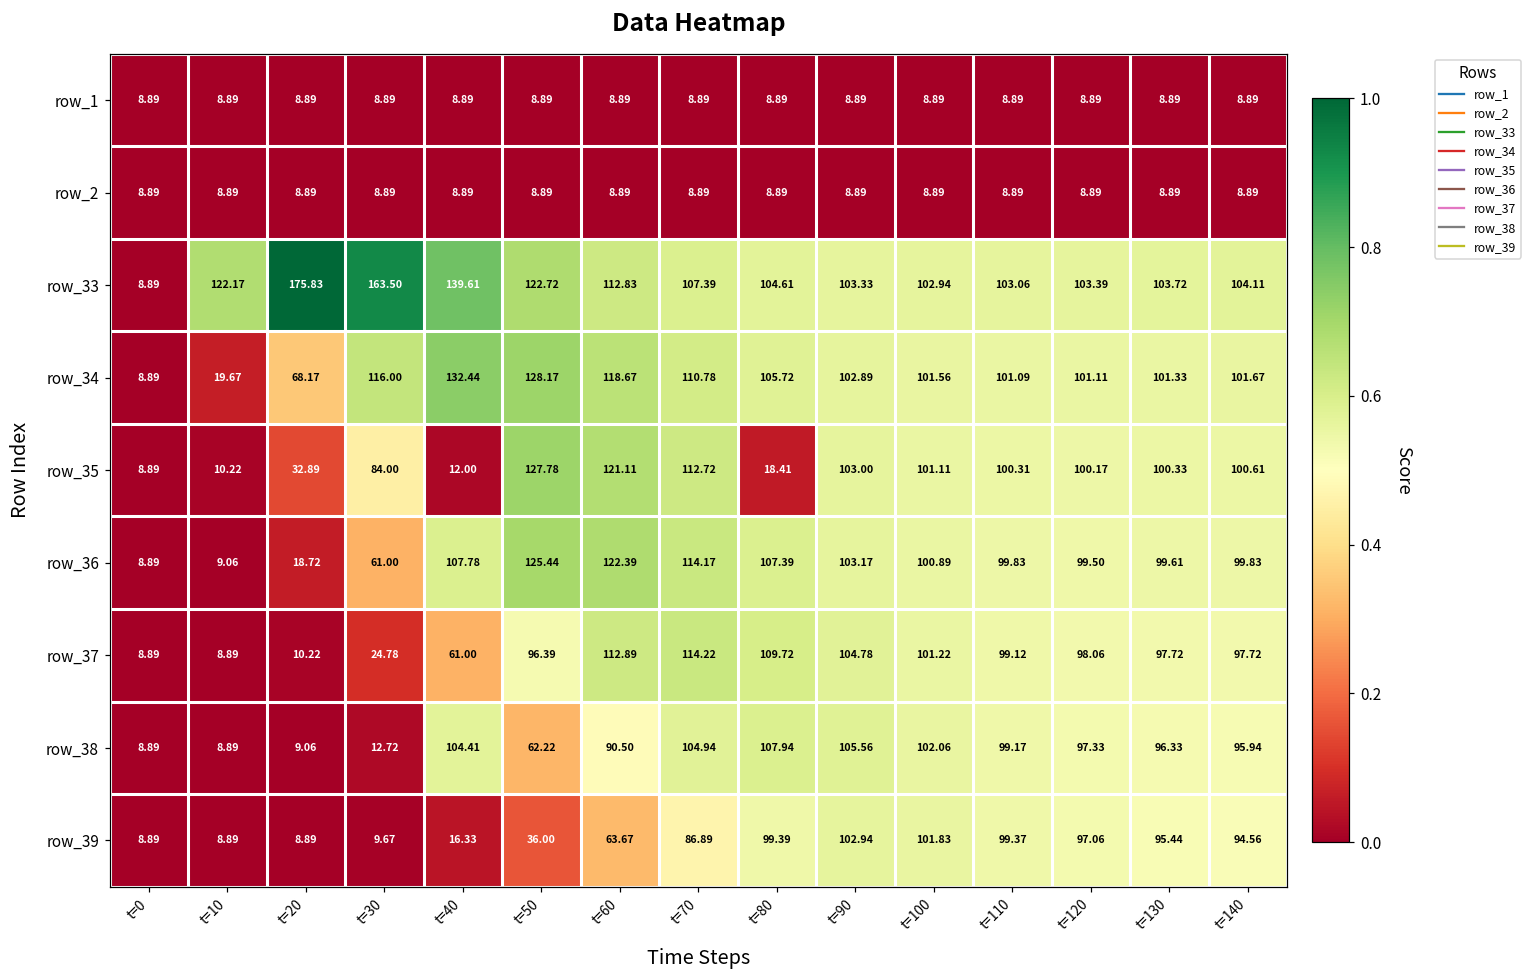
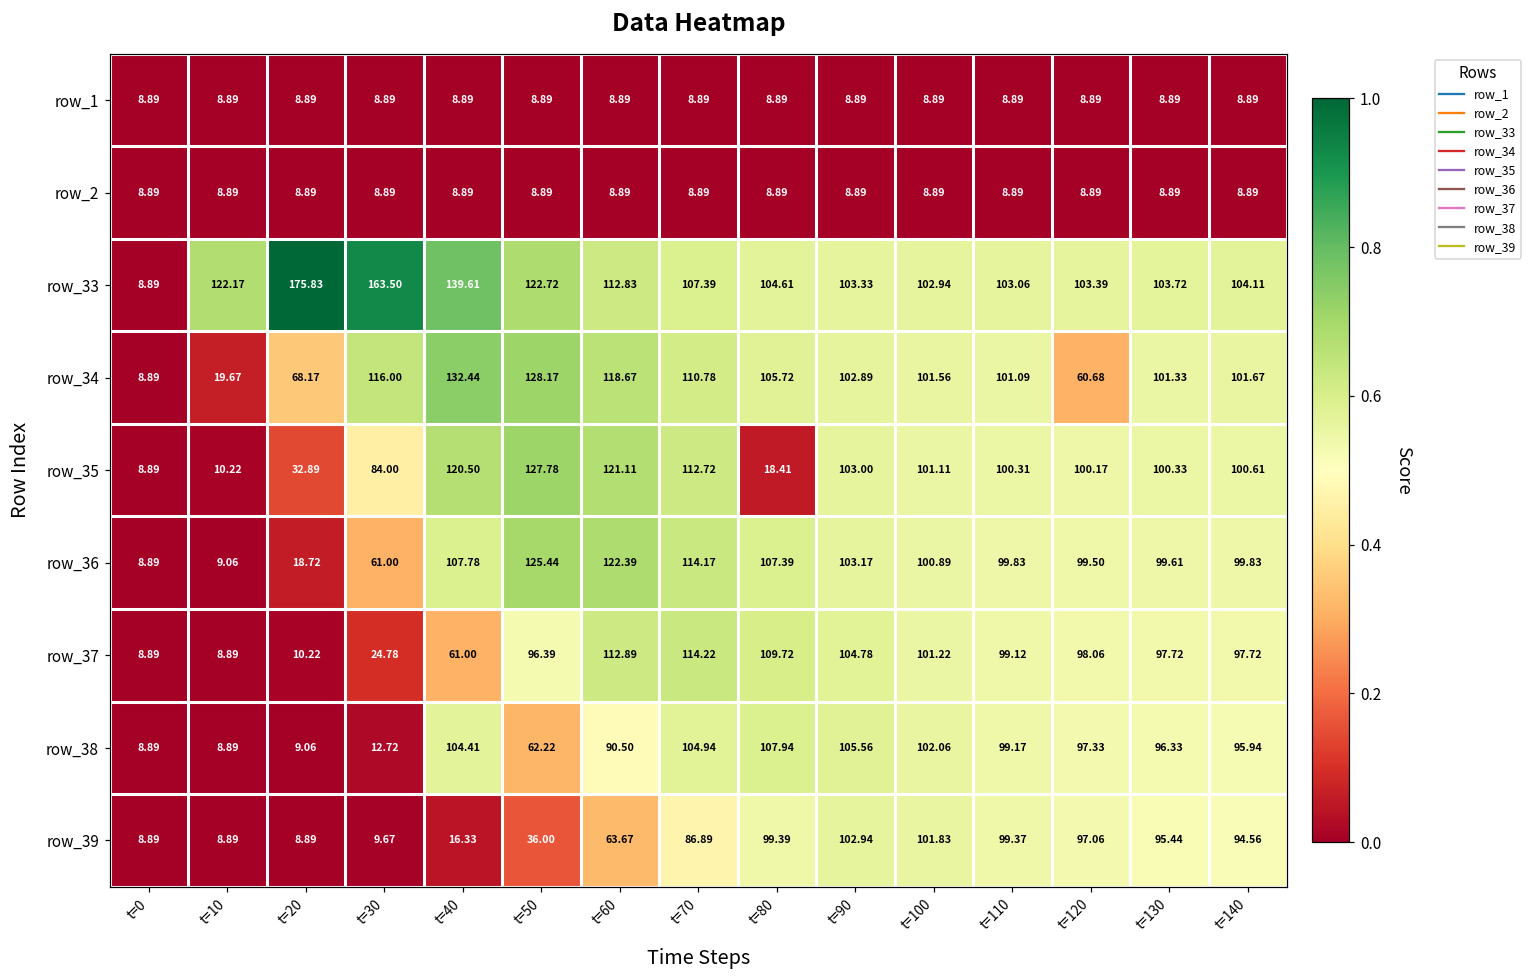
row_34, t=120: 101.11 -> 60.68
row_35, t=40: 12.00 -> 120.50
